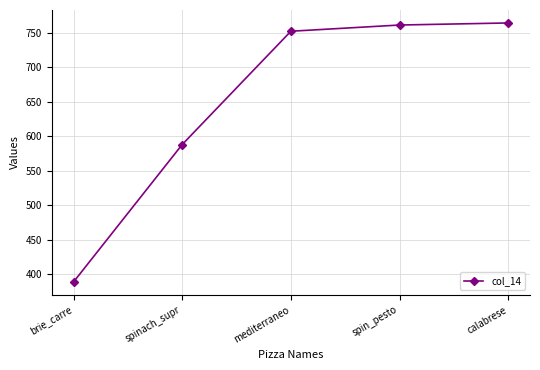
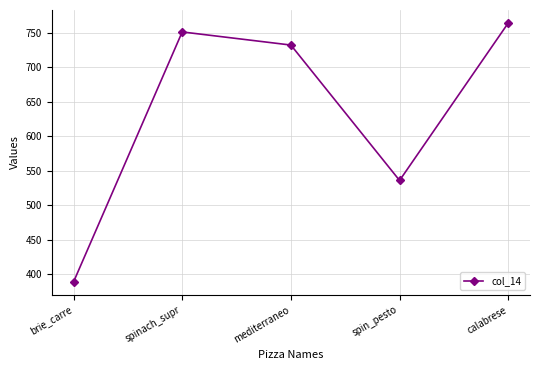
spinach_supr: 590 -> 750
mediterraneo: 750 -> 730
spin_pesto: 760 -> 540
